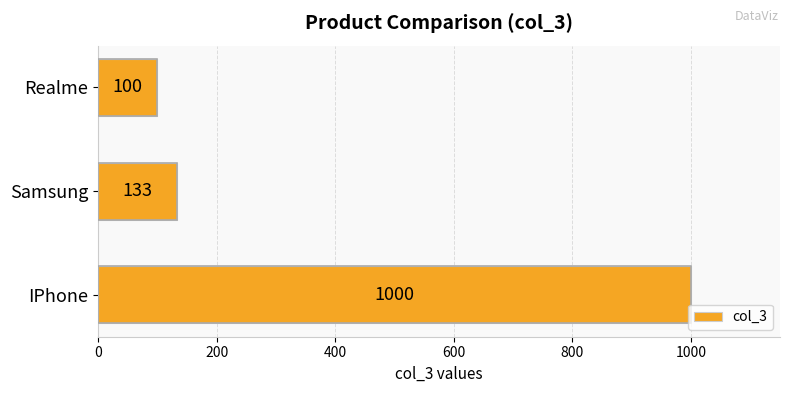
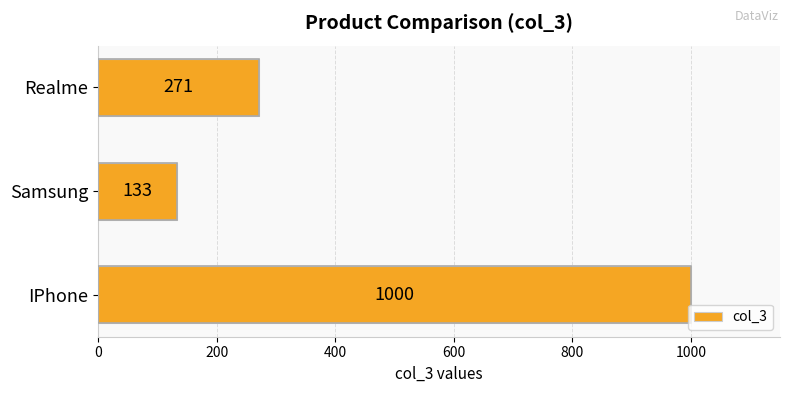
Realme: 100 -> 271
